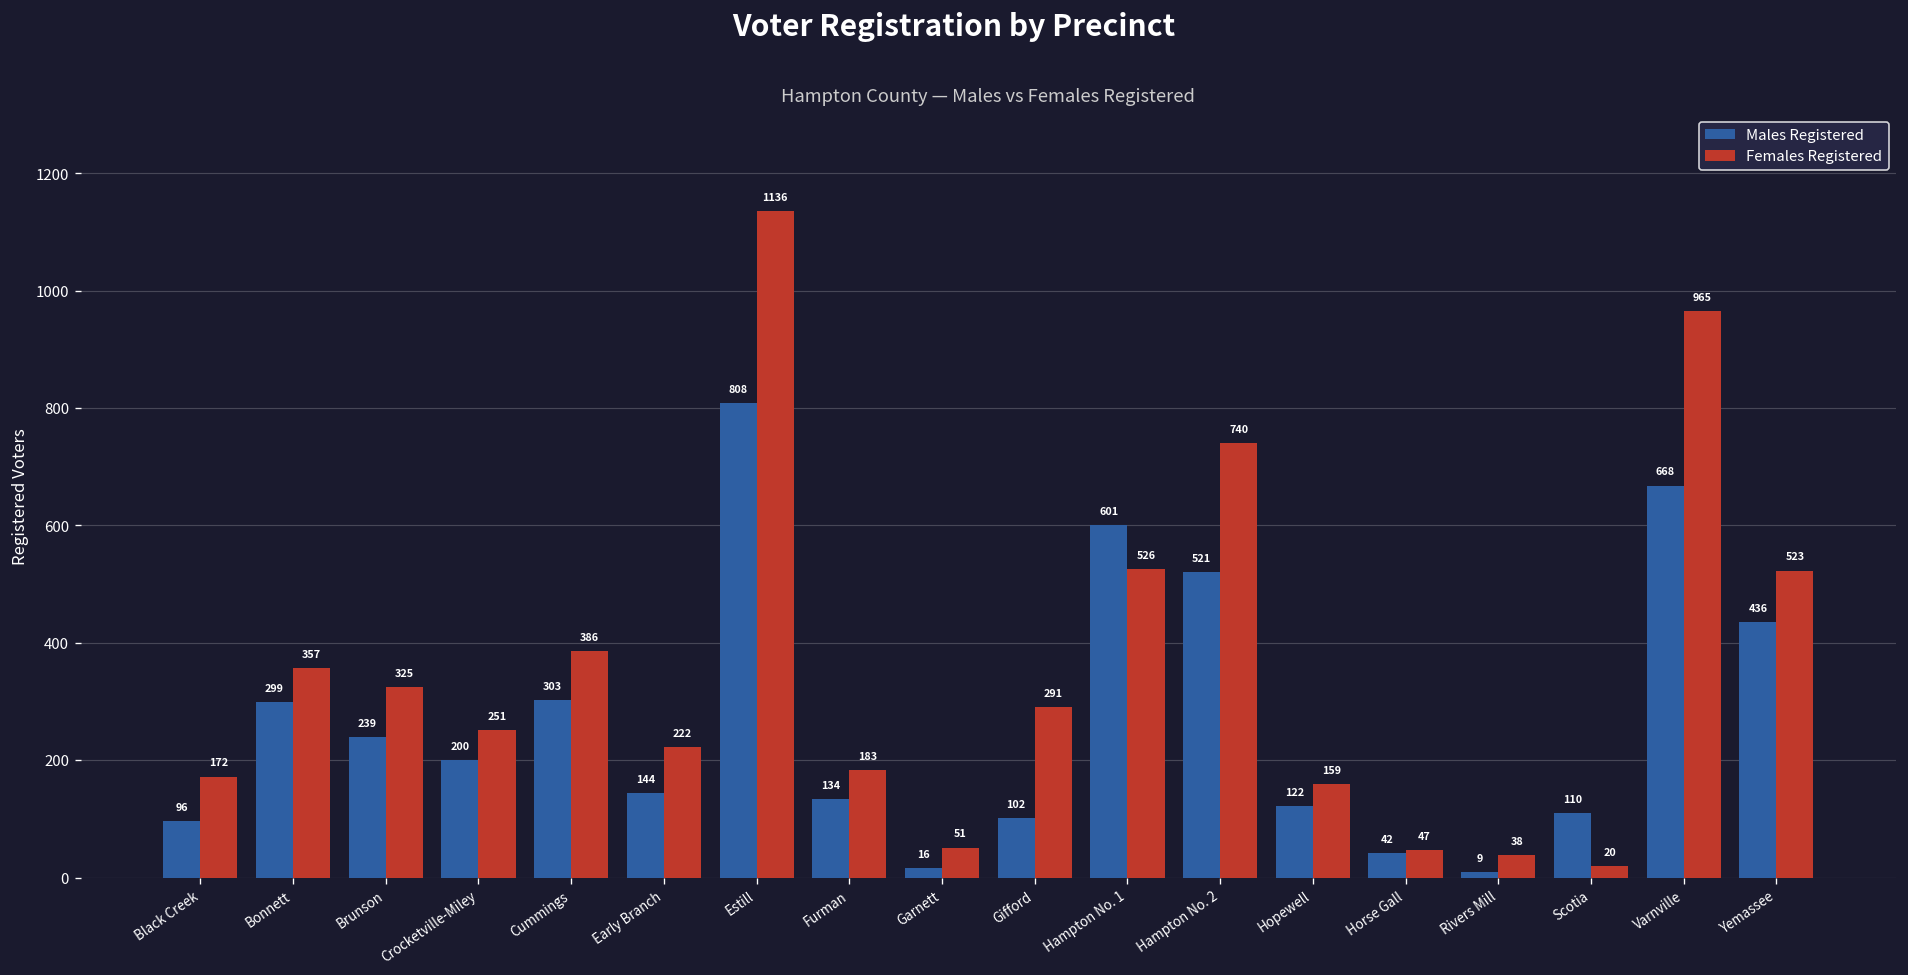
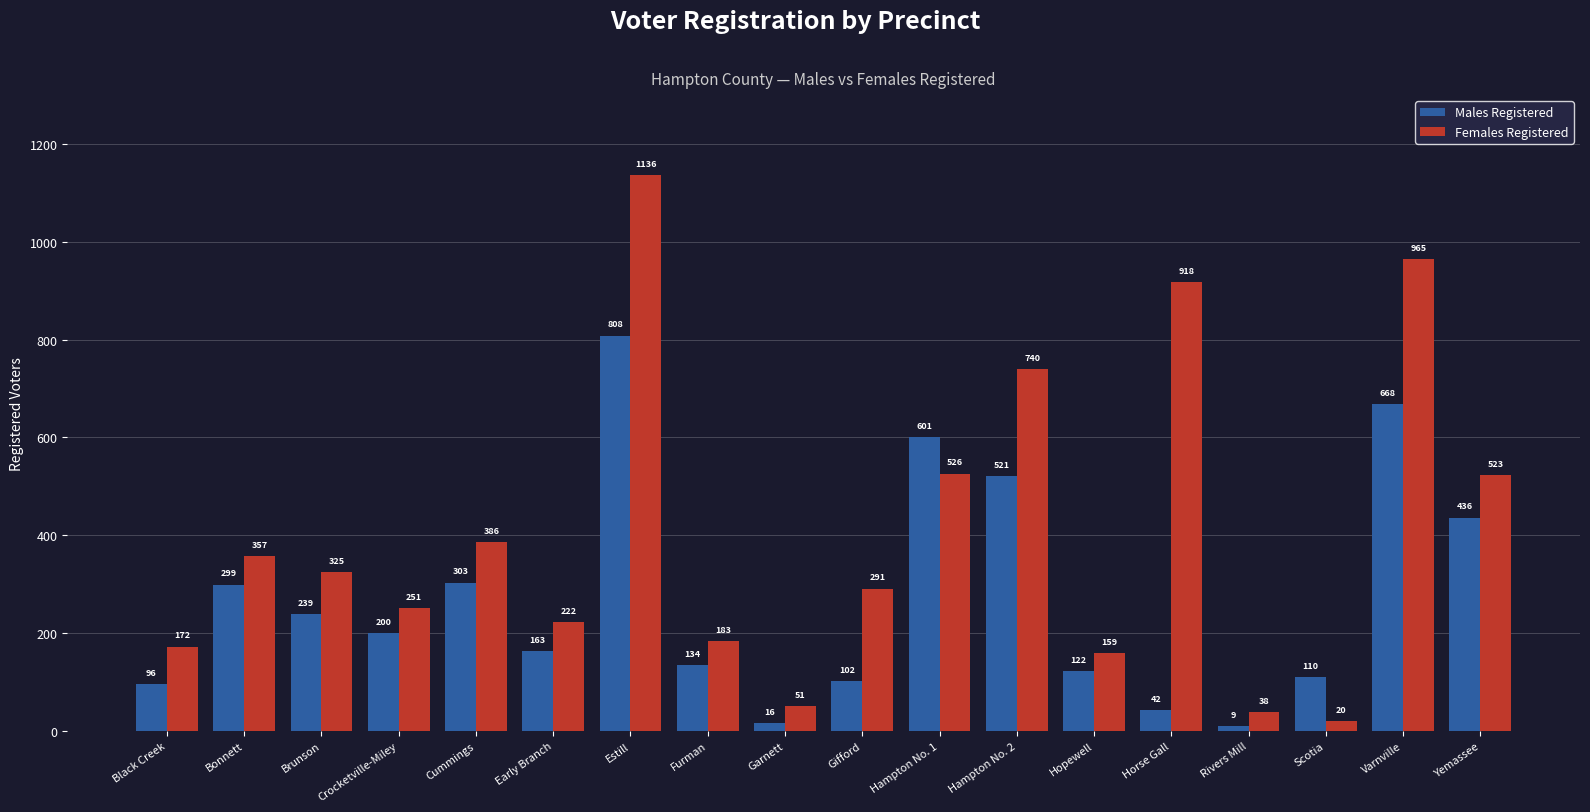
Males Registered, Early Branch: 144 -> 163
Females Registered, Horse Gall: 47 -> 918
